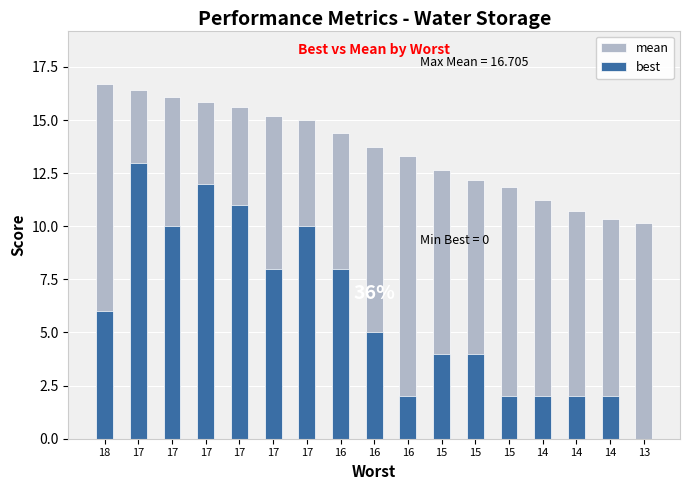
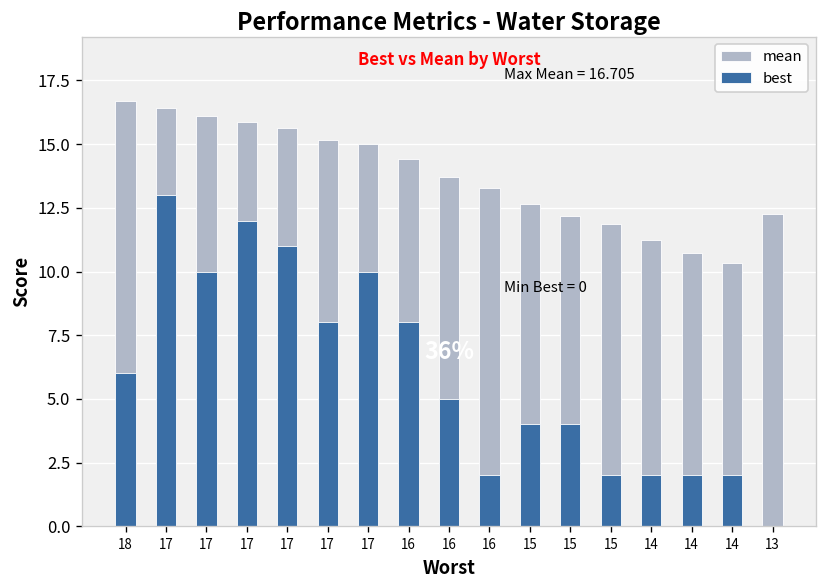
mean, 13: 10.1 -> 12.3
